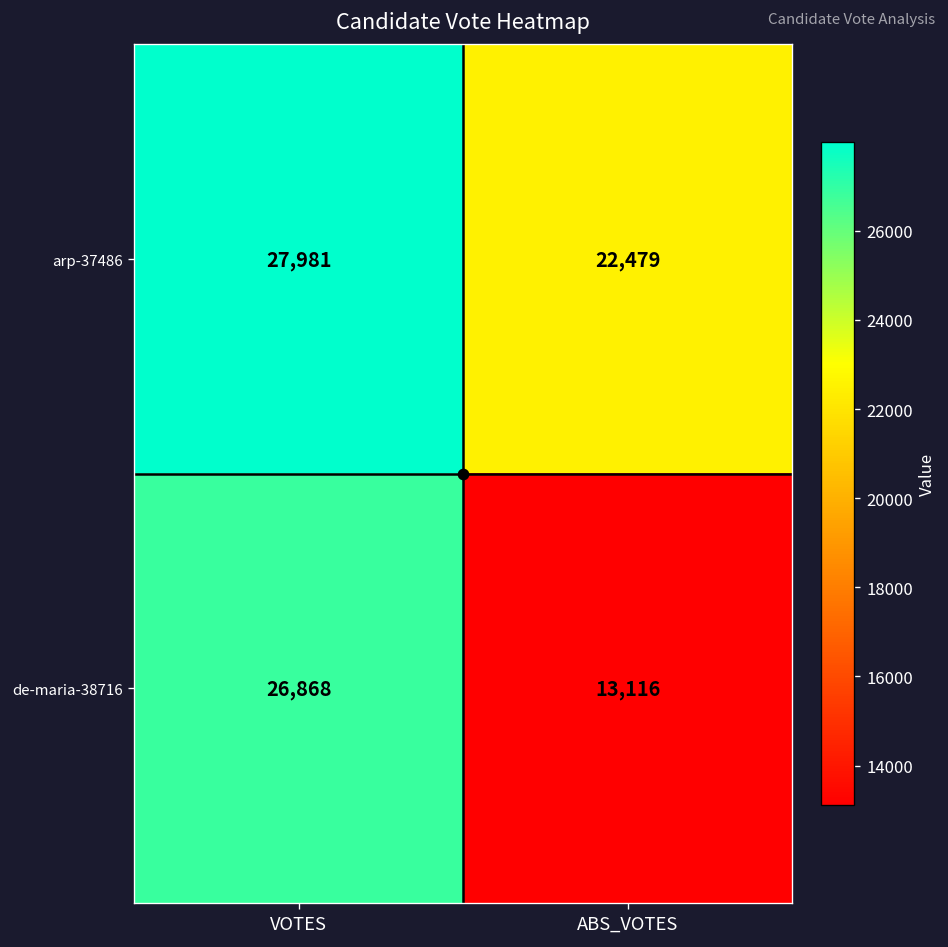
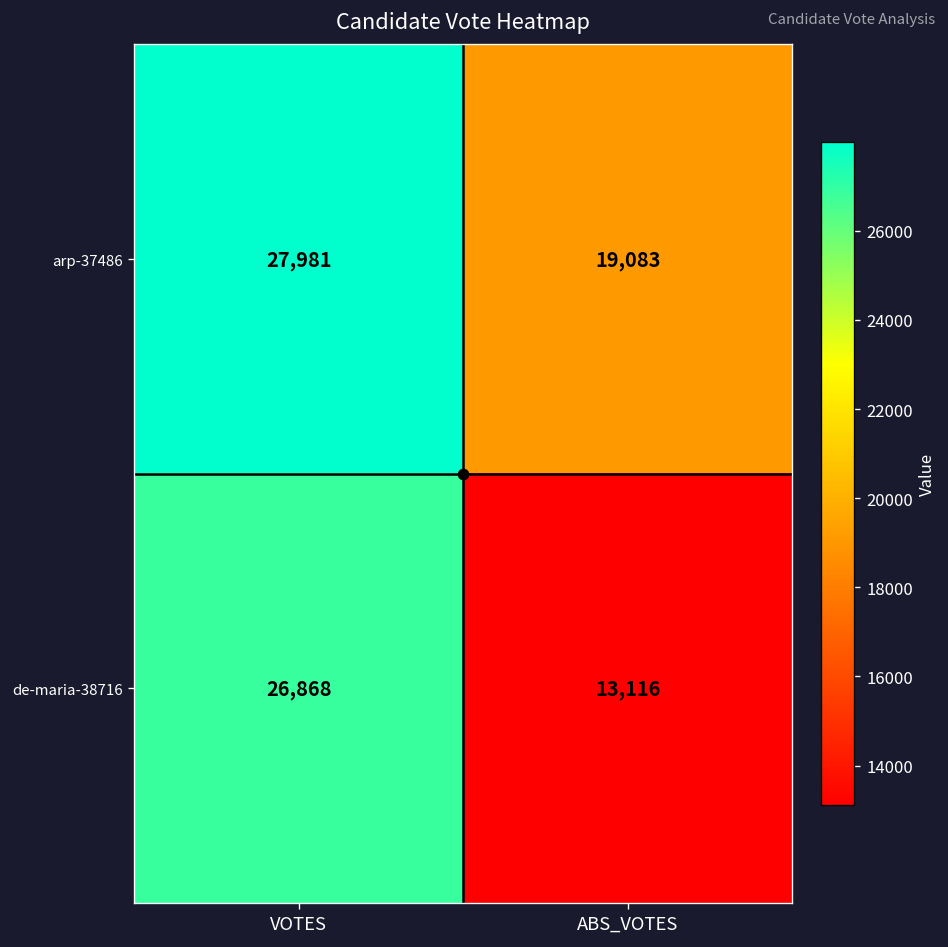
arp-37486, ABS_VOTES: 22,479 -> 19,083
